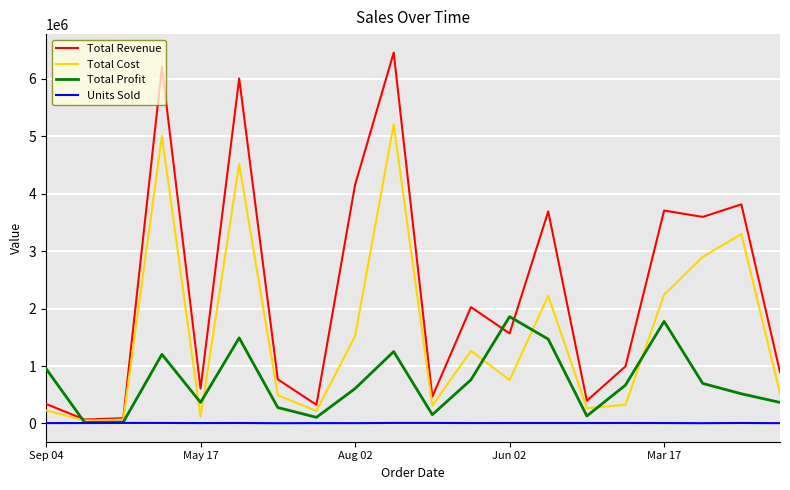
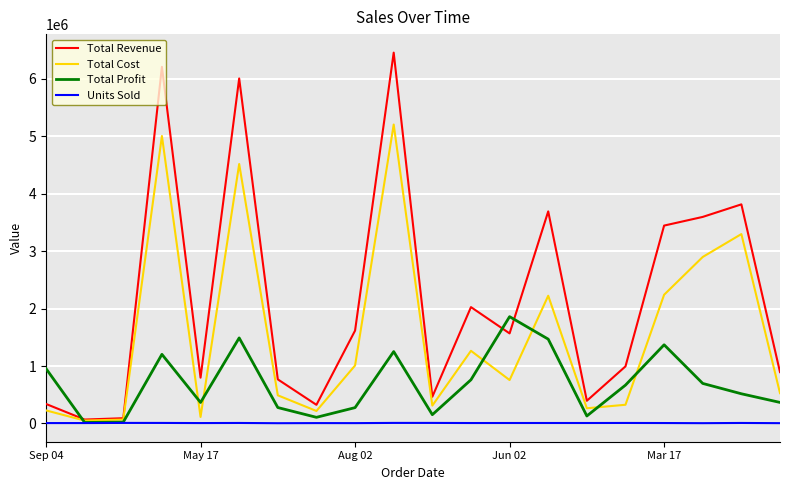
Total Revenue, May 17: 600000 -> 800000
Total Revenue, Aug 02: 4200000 -> 1600000
Total Cost, Aug 02: 1500000 -> 1000000
Total Profit, Aug 02: 600000 -> 300000
Total Revenue, Mar 17: 3700000 -> 3400000
Total Profit, Mar 17: 1800000 -> 1400000
